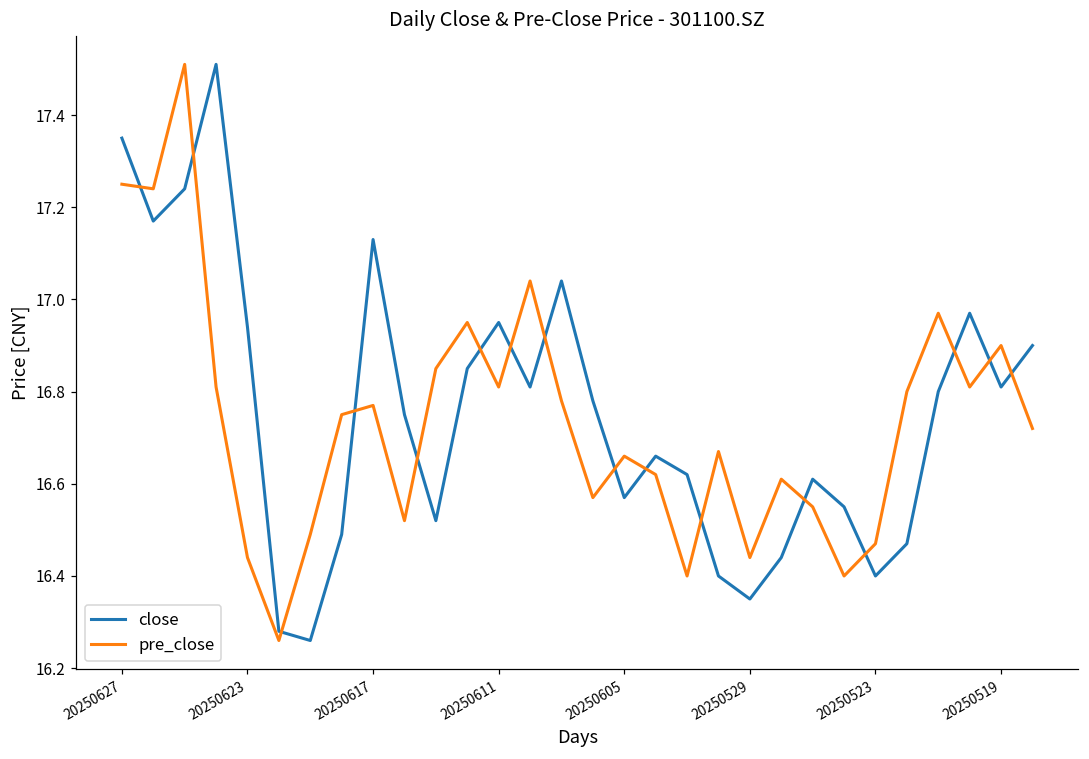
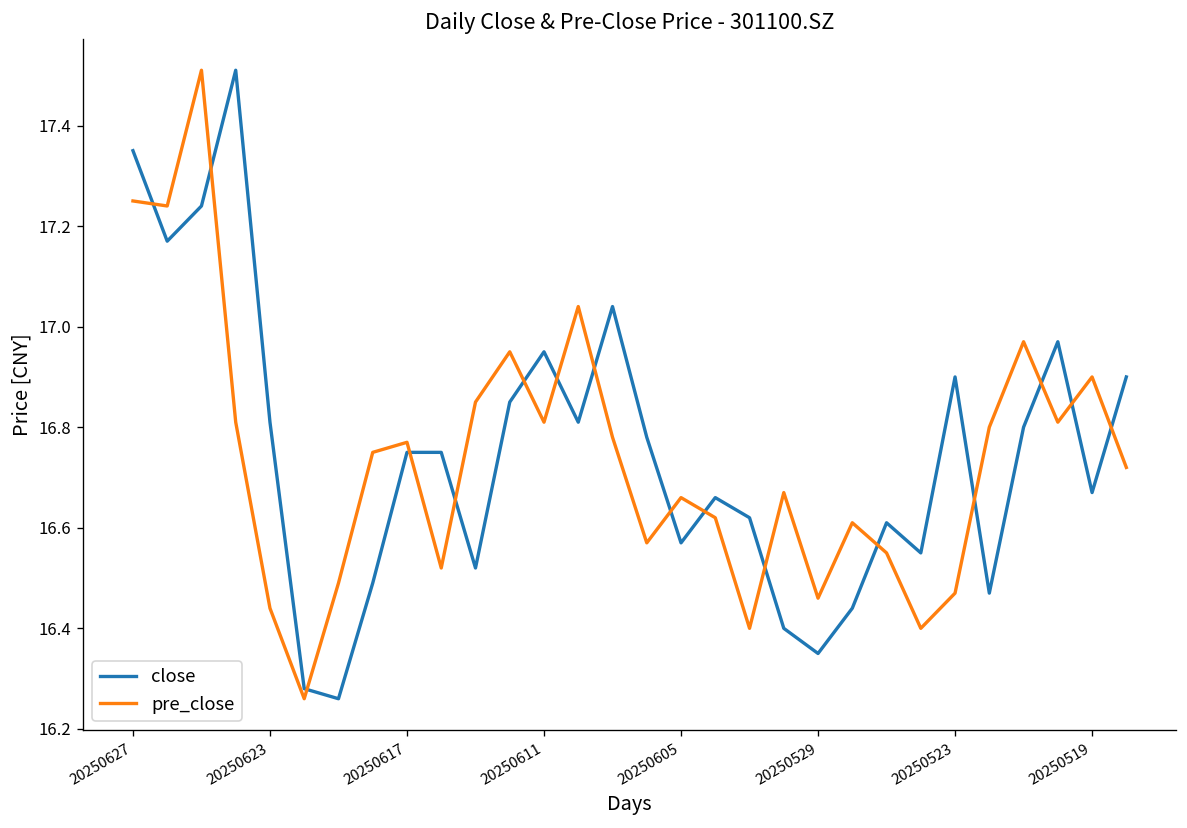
close, 20250623: 16.94 -> 16.81
close, 20250617: 17.13 -> 16.75
pre_close, 20250529: 16.44 -> 16.46
close, 20250523: 16.4 -> 16.9
close, 20250519: 16.81 -> 16.67
